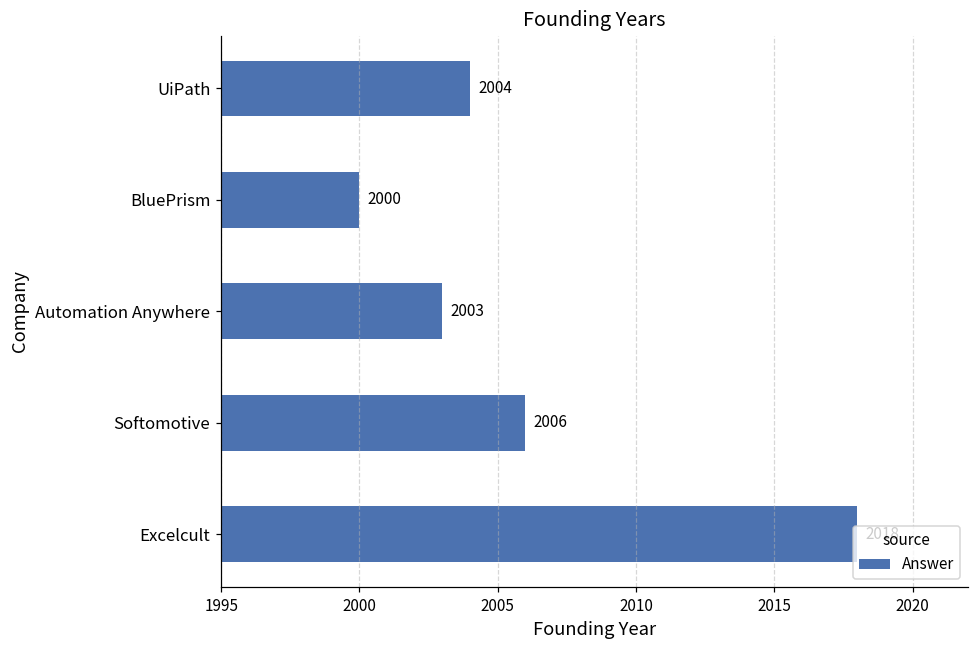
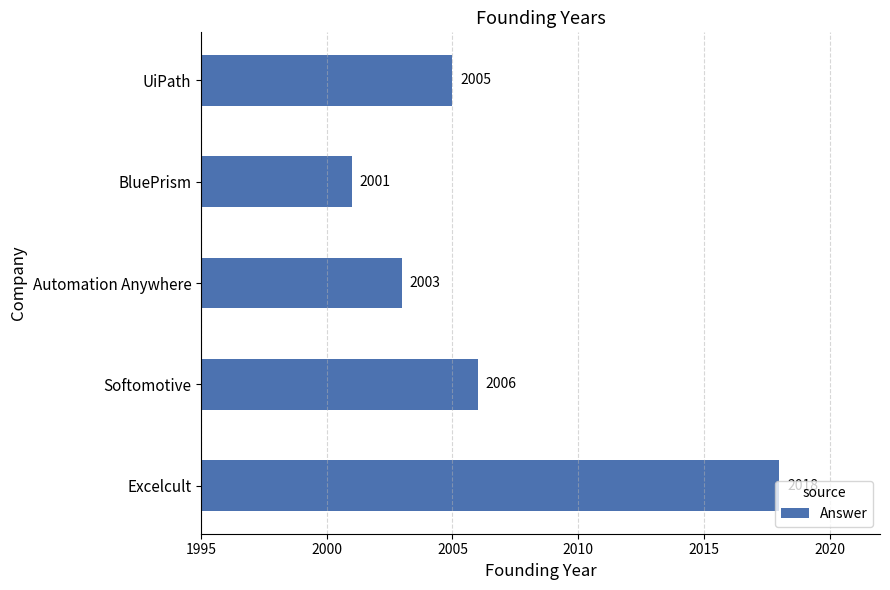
UiPath: 2004 -> 2005
BluePrism: 2000 -> 2001
